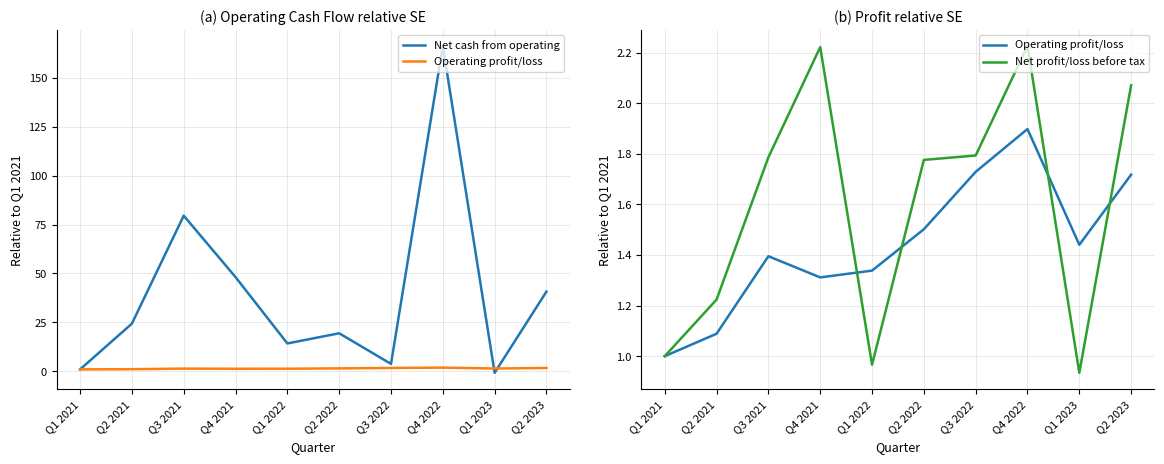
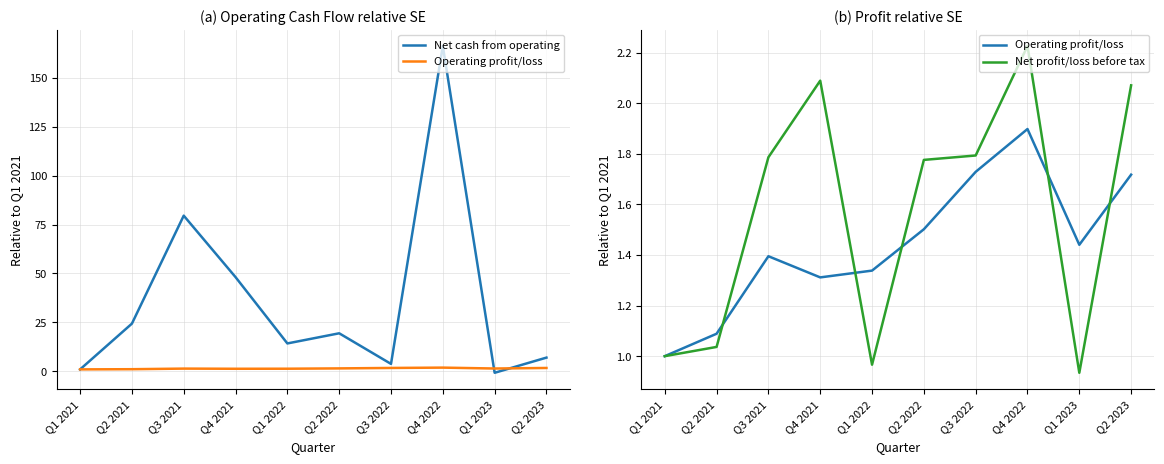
(a) Operating Cash Flow relative SE, Net cash from operating, Q2 2023: 41 -> 7
(b) Profit relative SE, Net profit/loss before tax, Q2 2021: 1.22 -> 1.04
(b) Profit relative SE, Net profit/loss before tax, Q4 2021: 2.22 -> 2.09
